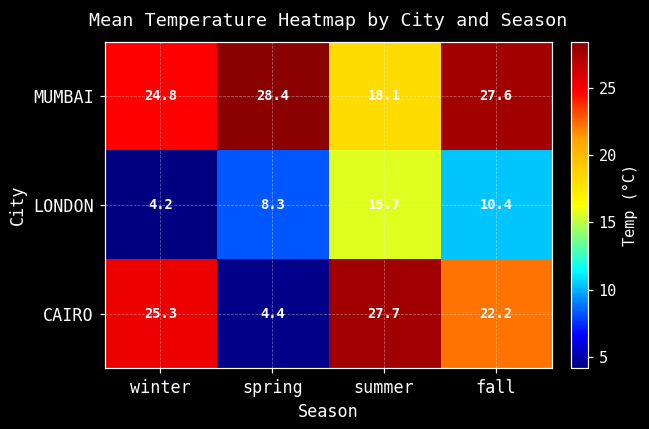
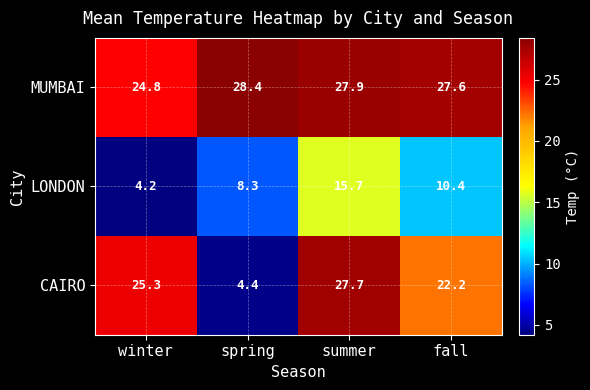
MUMBAI, summer: 18.1 -> 27.9
